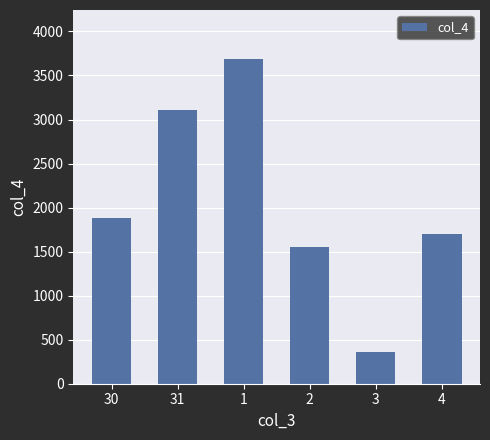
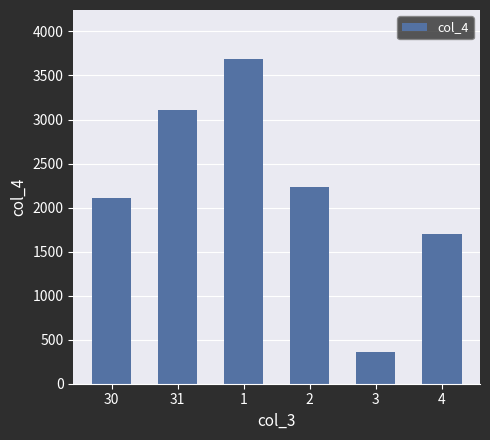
30: 1900 -> 2100
2: 1600 -> 2200
